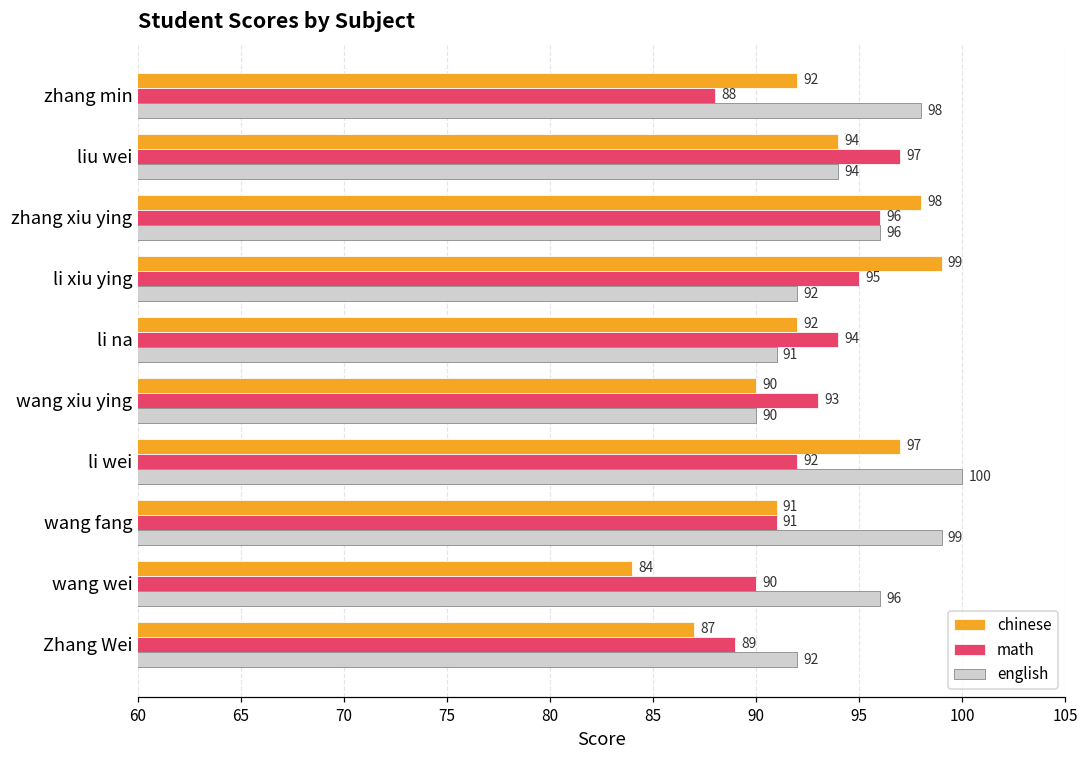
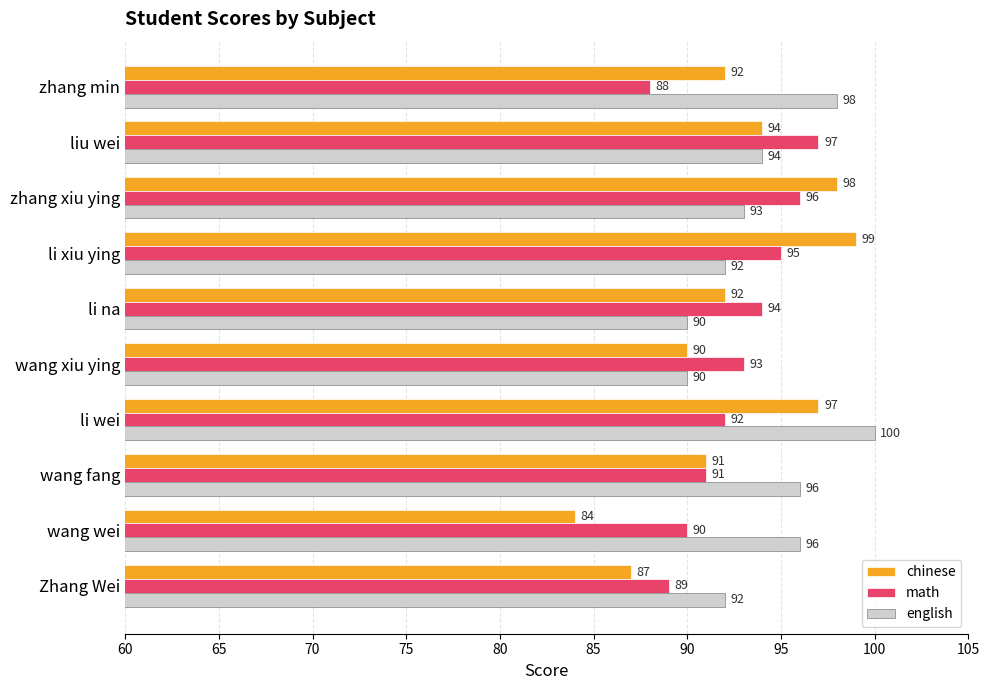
english, zhang xiu ying: 96 -> 93
english, li na: 91 -> 90
english, wang fang: 99 -> 96
